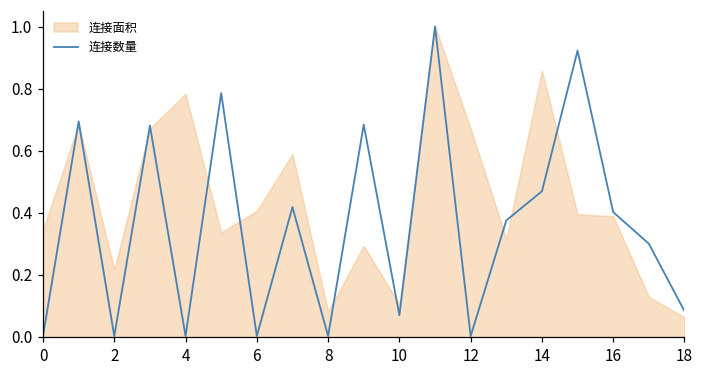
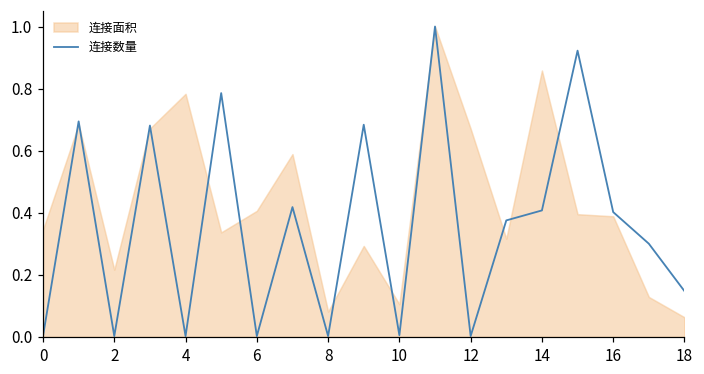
连接数量, 10: 0.07 -> 0.01
连接数量, 14: 0.47 -> 0.41
连接数量, 18: 0.08 -> 0.15
